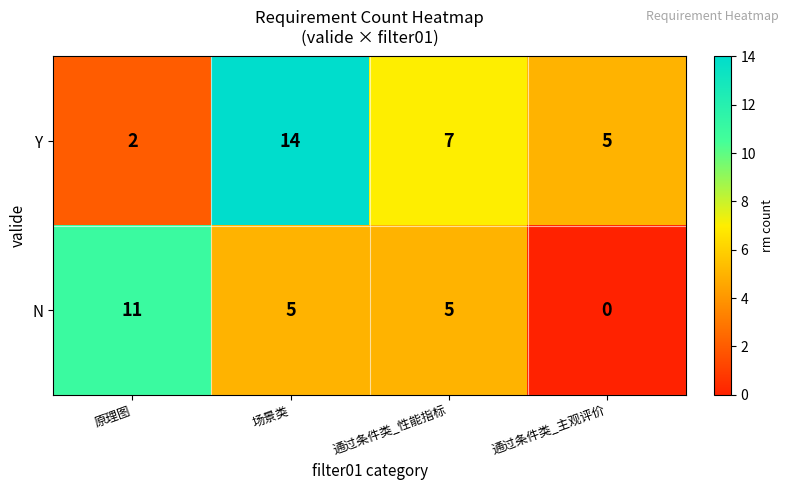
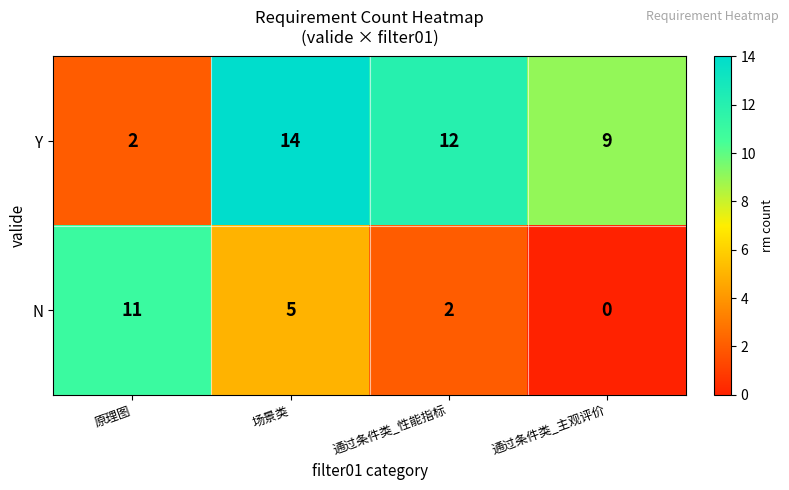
Y, 通过条件类_性能指标: 7 -> 12
Y, 通过条件类_主观评价: 5 -> 9
N, 通过条件类_性能指标: 5 -> 2
